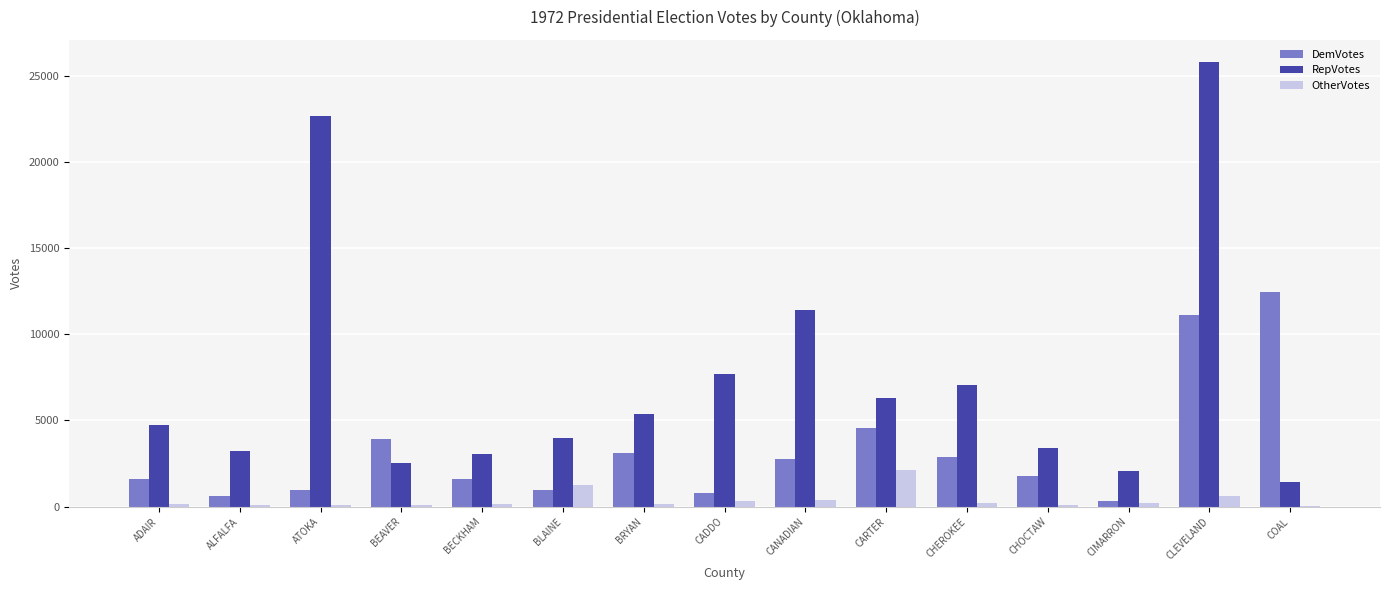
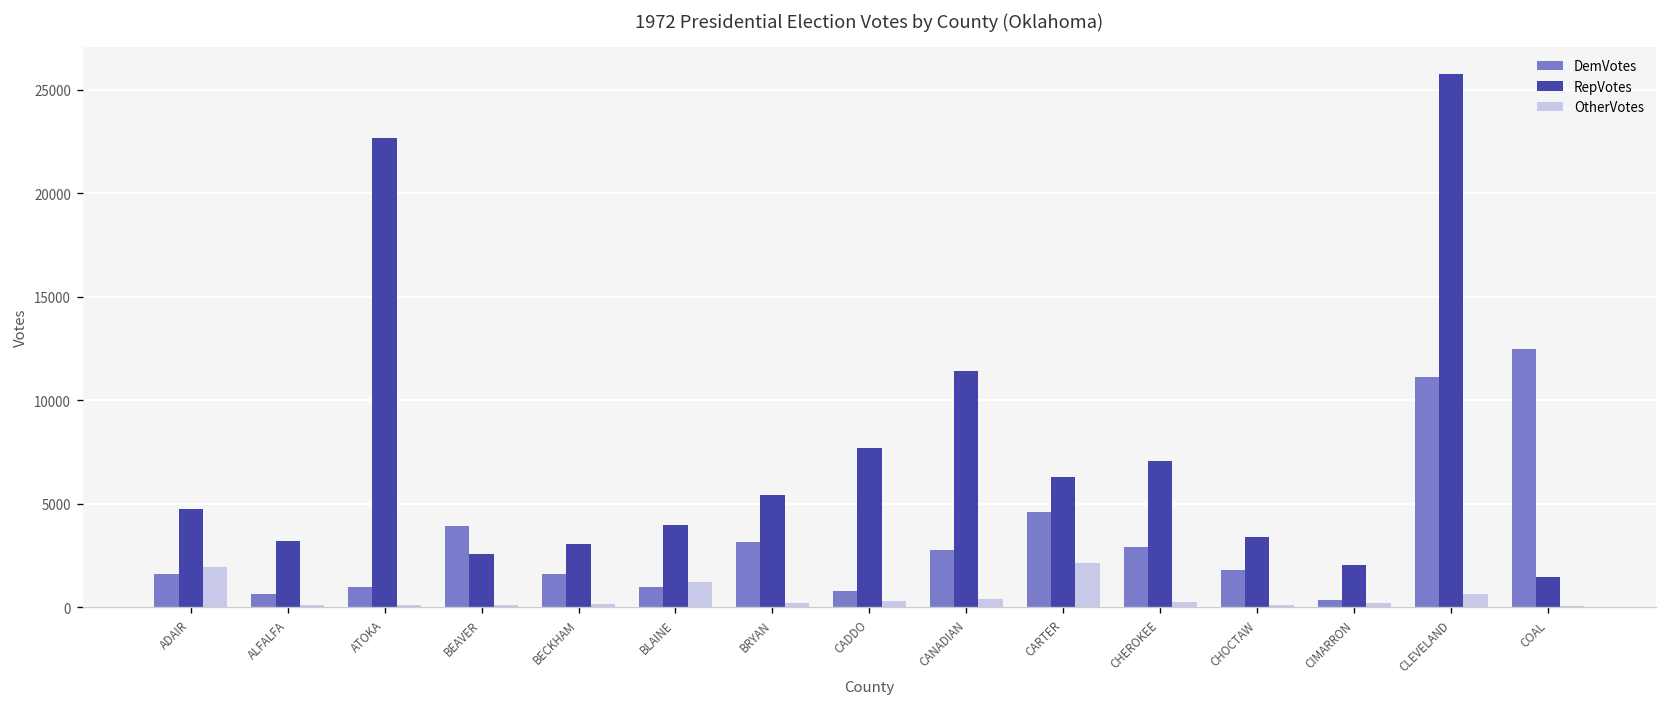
OtherVotes, ADAIR: 100 -> 1900
